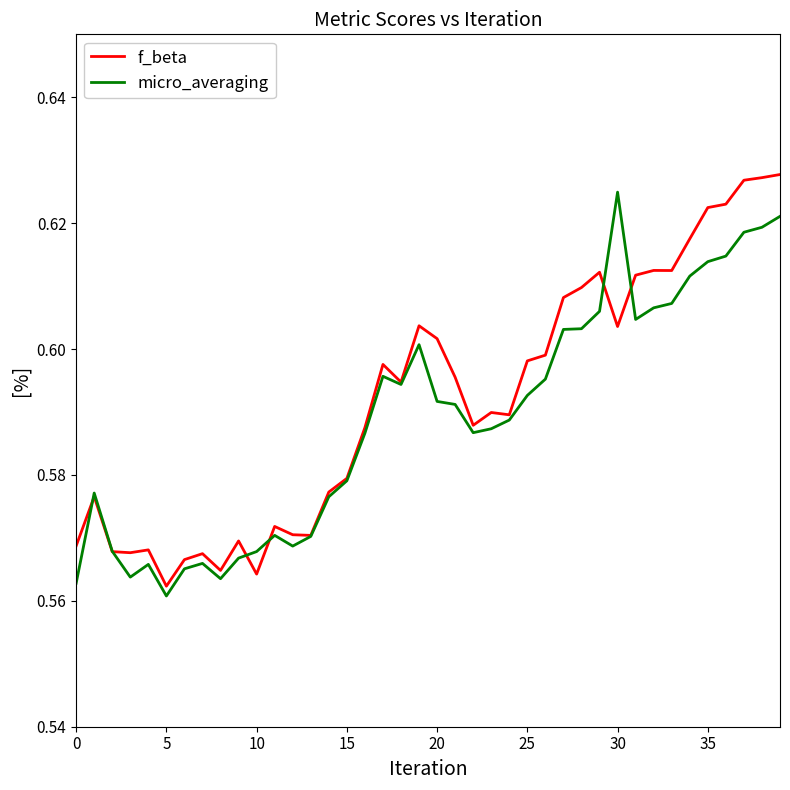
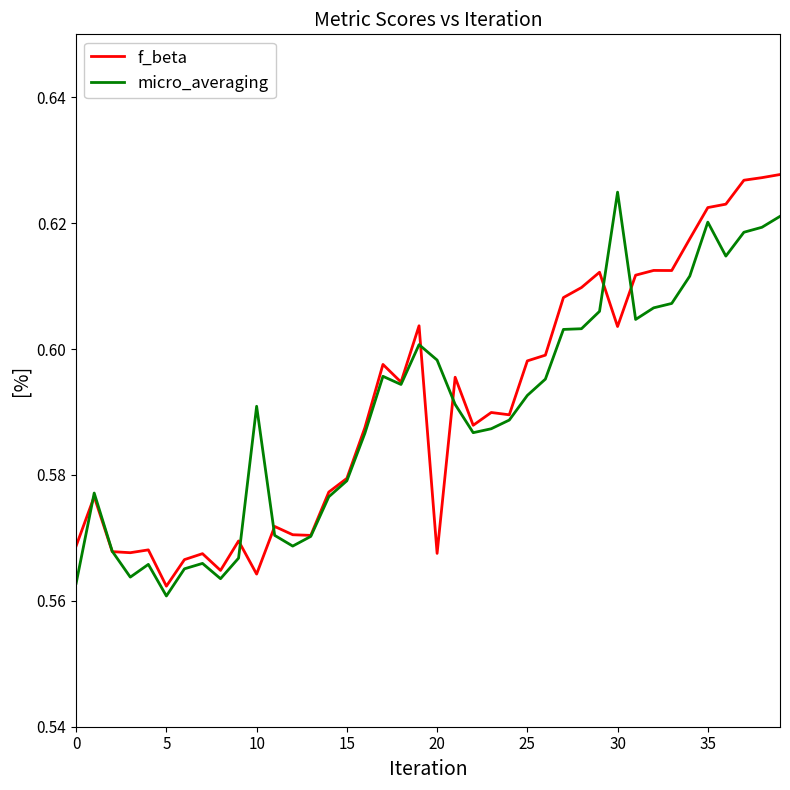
micro_averaging, 10: 0.568 -> 0.591
f_beta, 20: 0.602 -> 0.568
micro_averaging, 20: 0.592 -> 0.598
micro_averaging, 35: 0.614 -> 0.620
